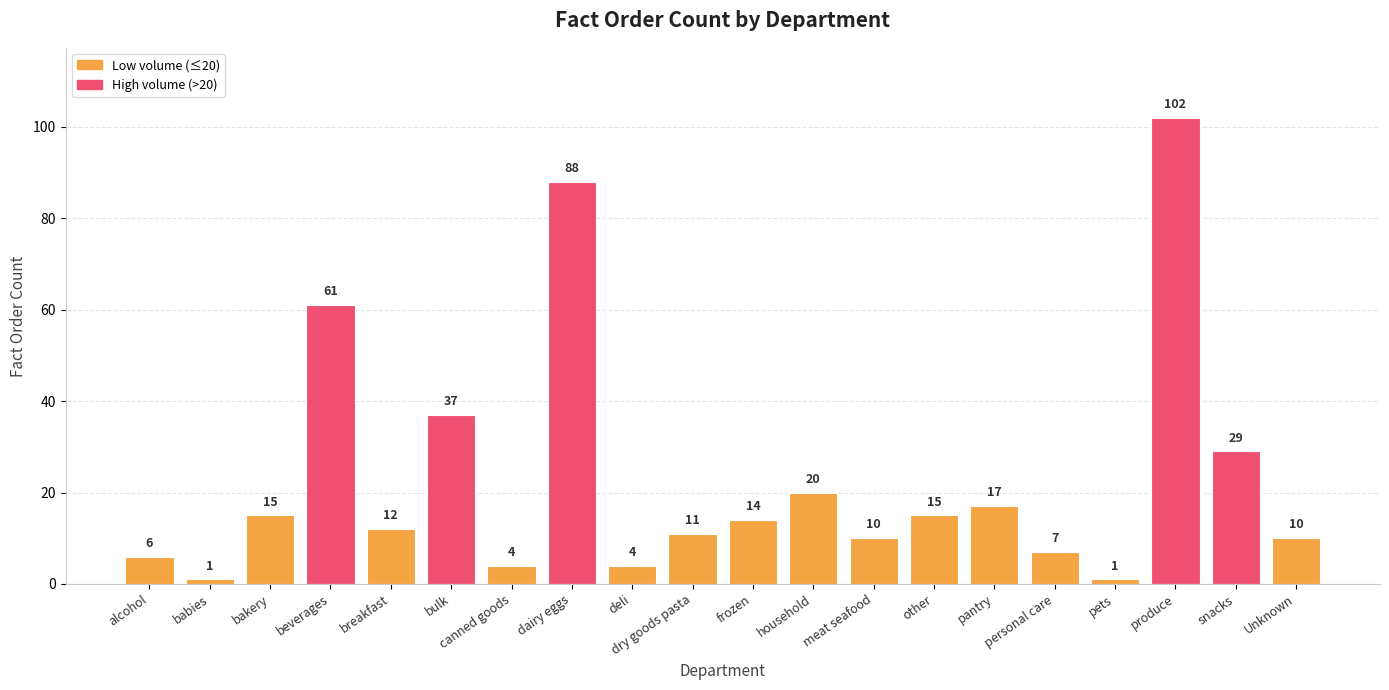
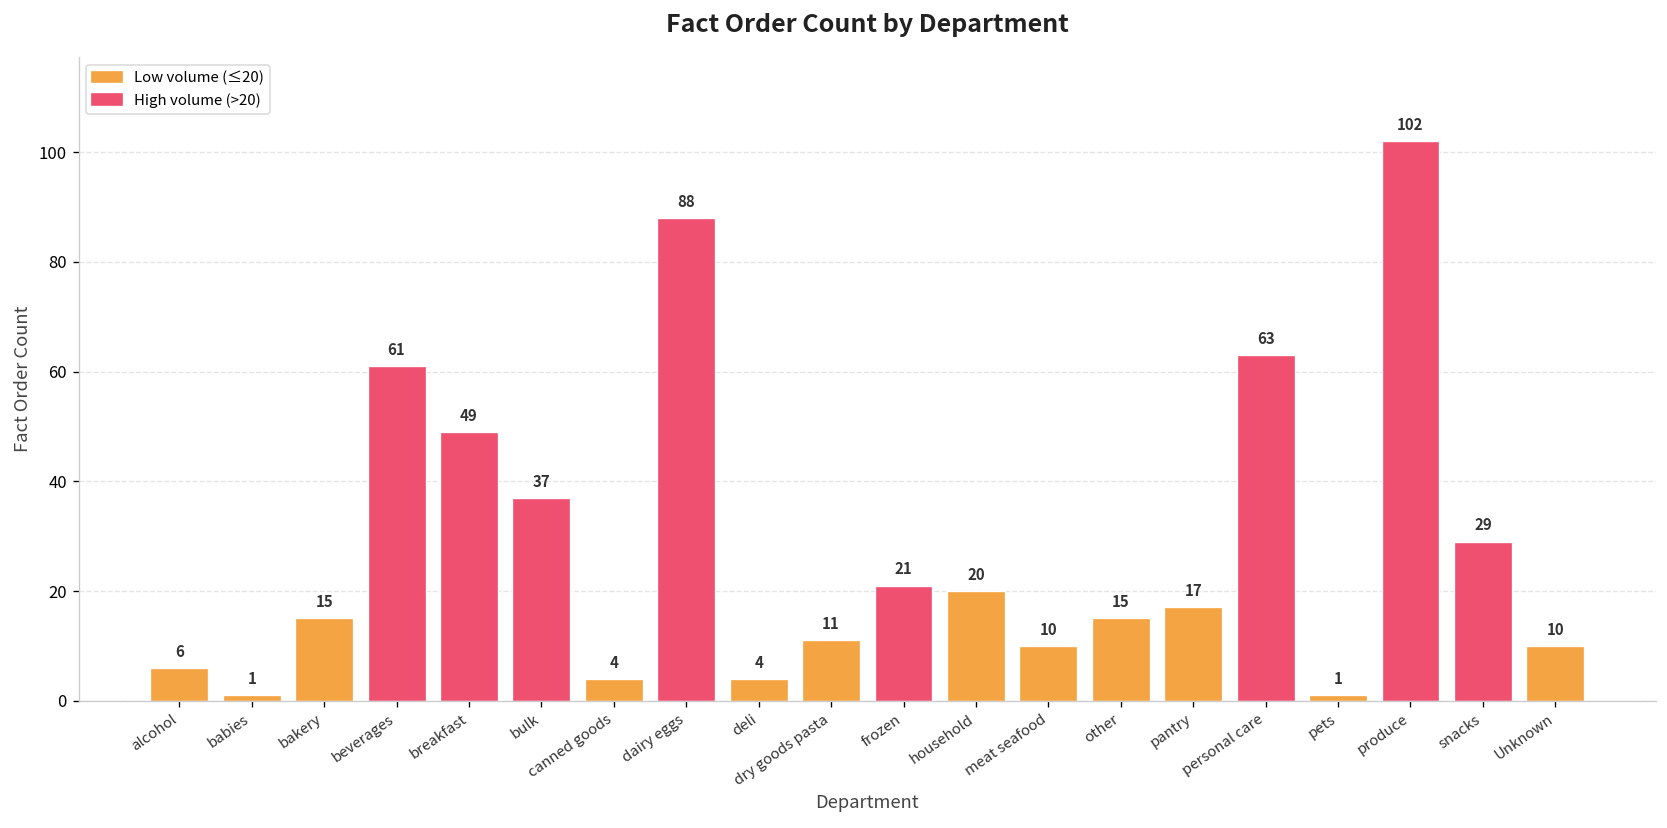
breakfast: 12 -> 49
frozen: 14 -> 21
personal care: 7 -> 63
